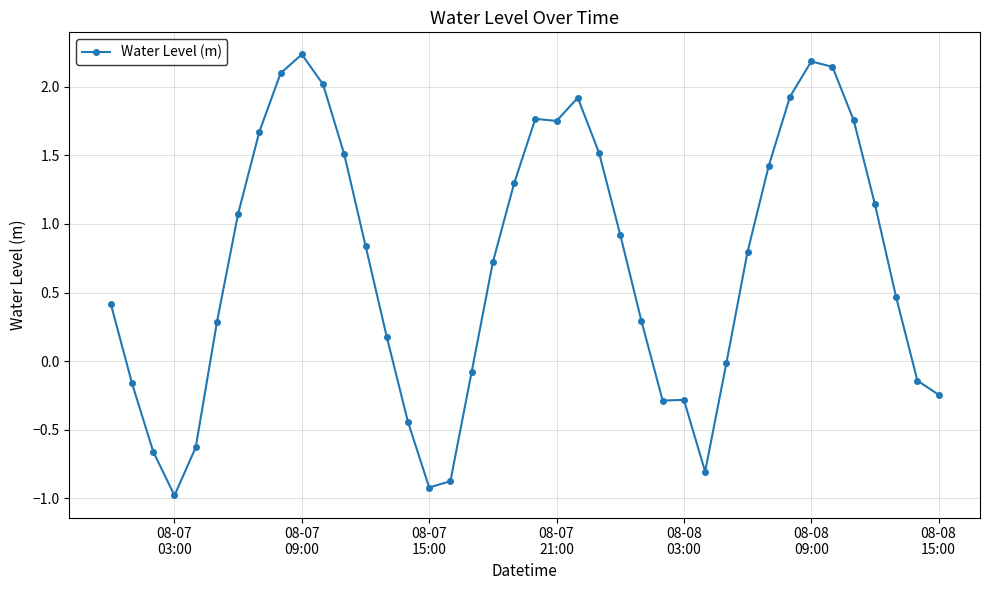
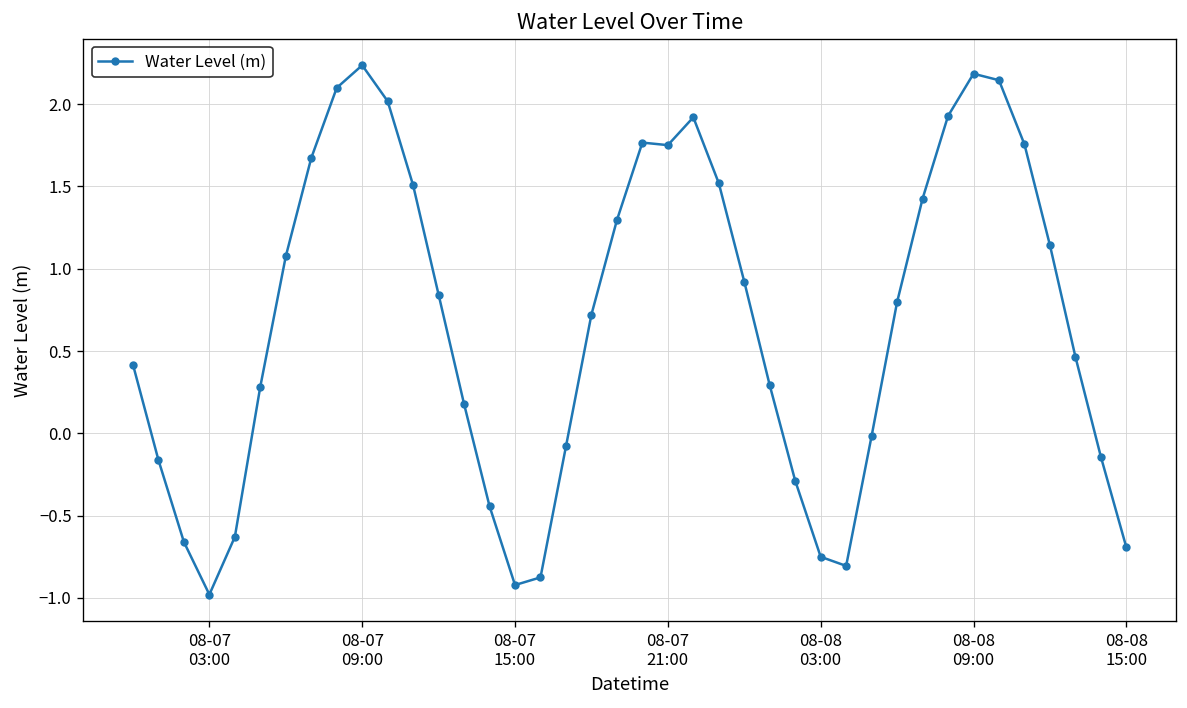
08-08 03:00: -0.28 -> -0.75
08-08 15:00: -0.25 -> -0.69
